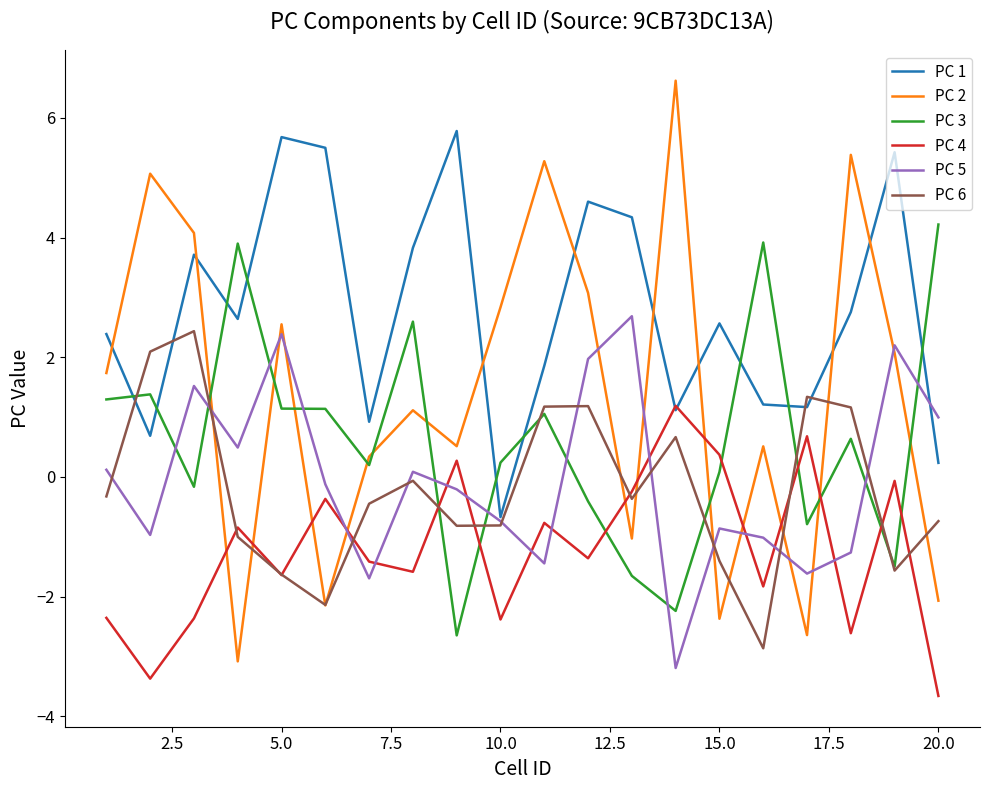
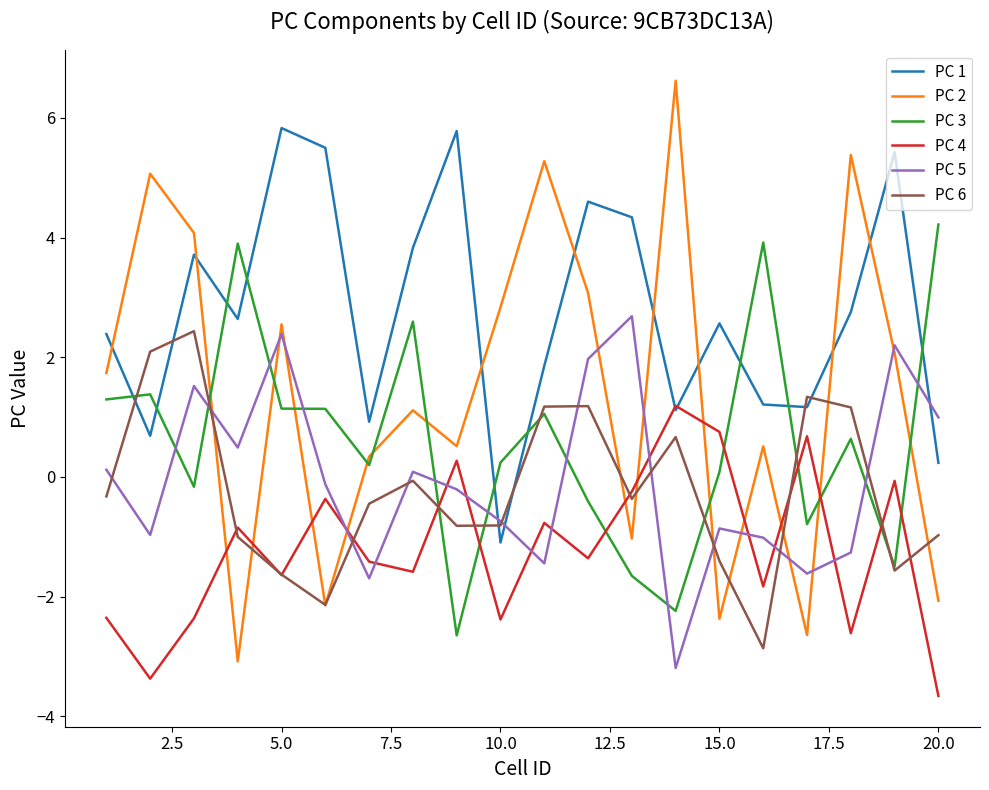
PC 1, 5.0: 5.7 -> 5.8
PC 1, 10.0: -0.7 -> -1.1
PC 4, 15.0: 0.4 -> 0.8
PC 6, 20.0: -0.7 -> -1.0
